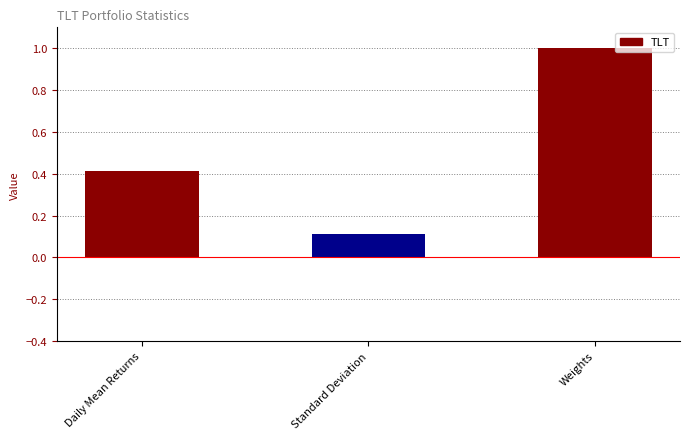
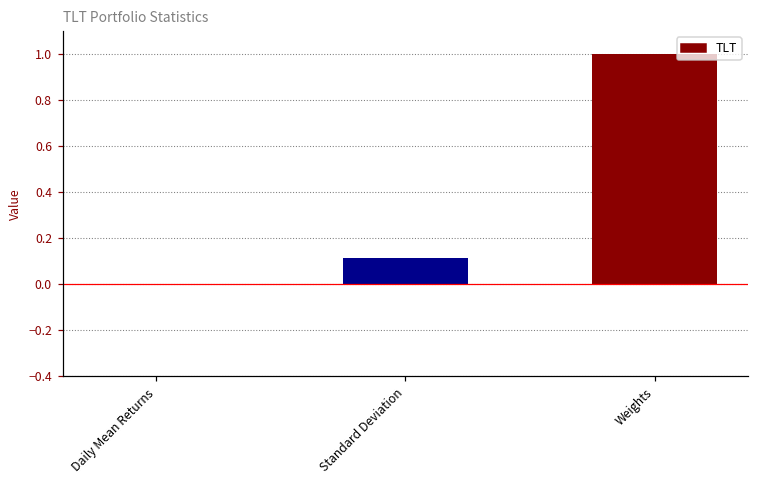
Daily Mean Returns: 0.41 -> 0.00
